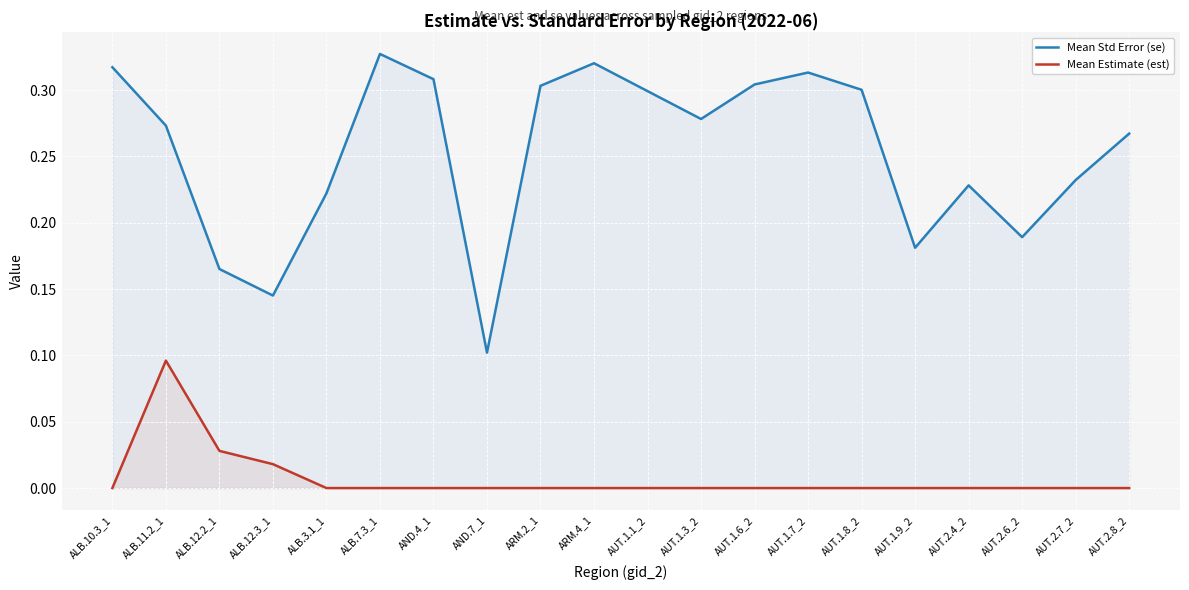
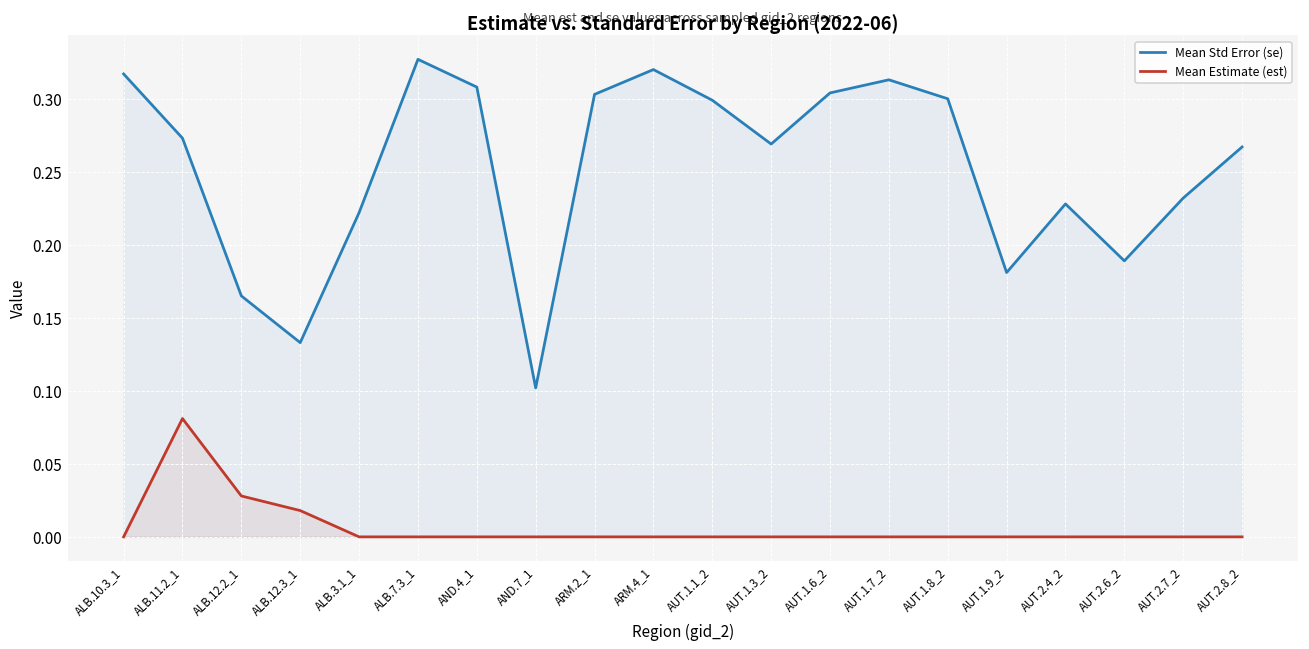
Mean Estimate (est), ALB.11.2_1: 0.096 -> 0.081
Mean Std Error (se), ALB.12.3_1: 0.145 -> 0.133
Mean Std Error (se), AUT.1.3_2: 0.278 -> 0.269
